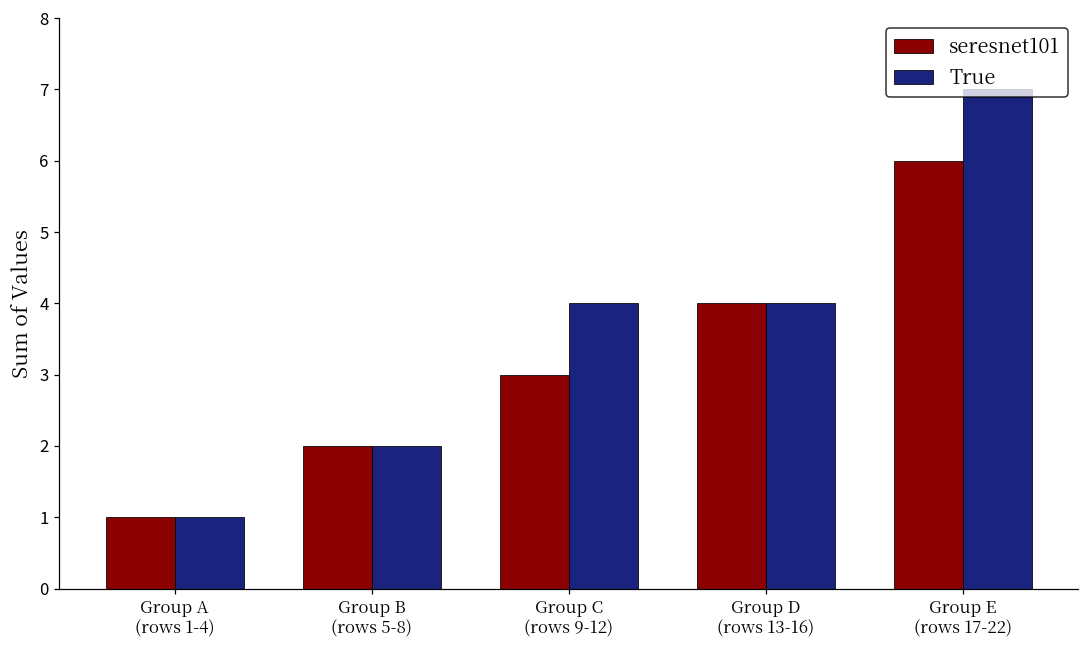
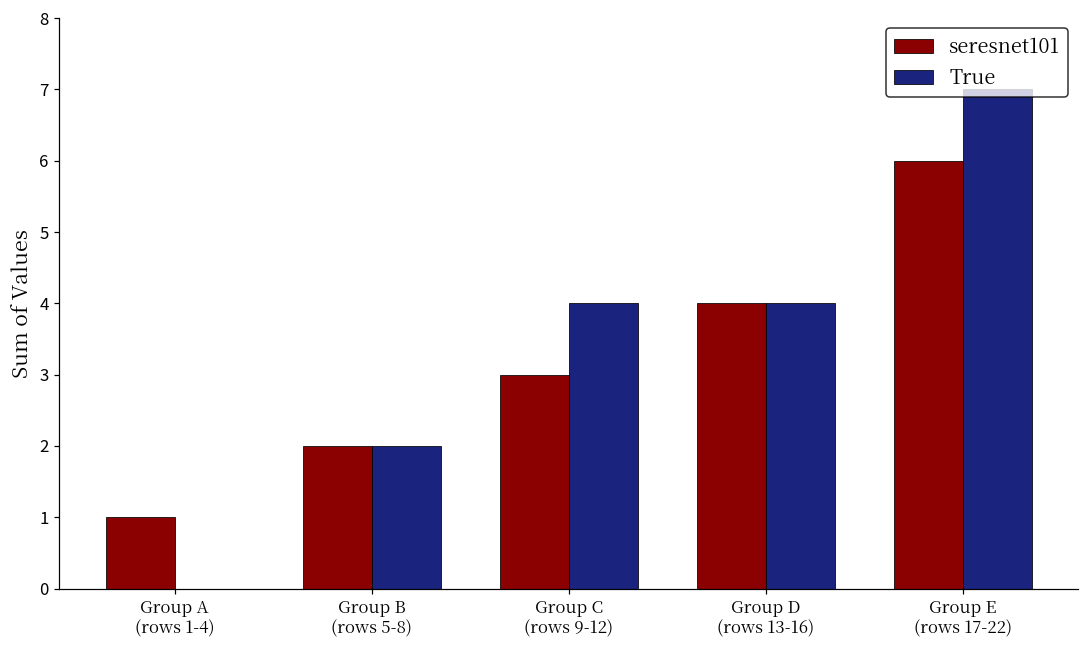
True, Group A (rows 1-4): 1 -> 0
